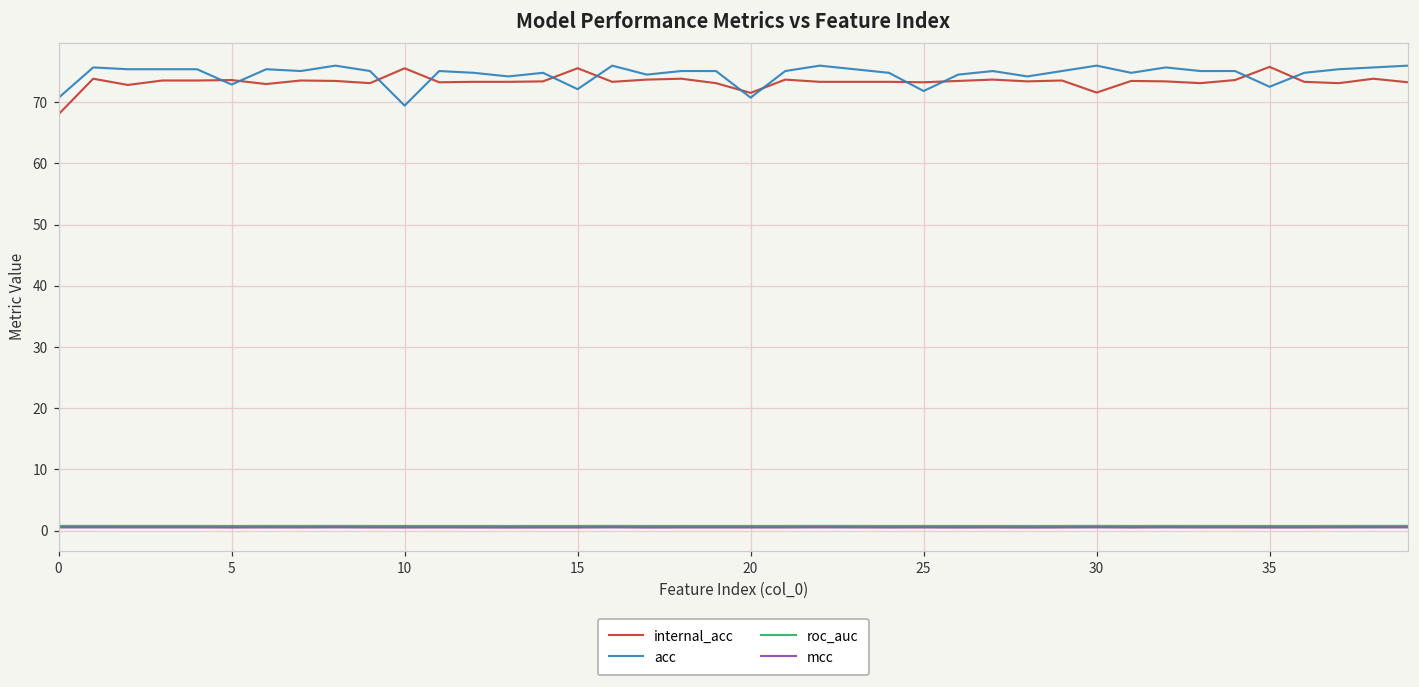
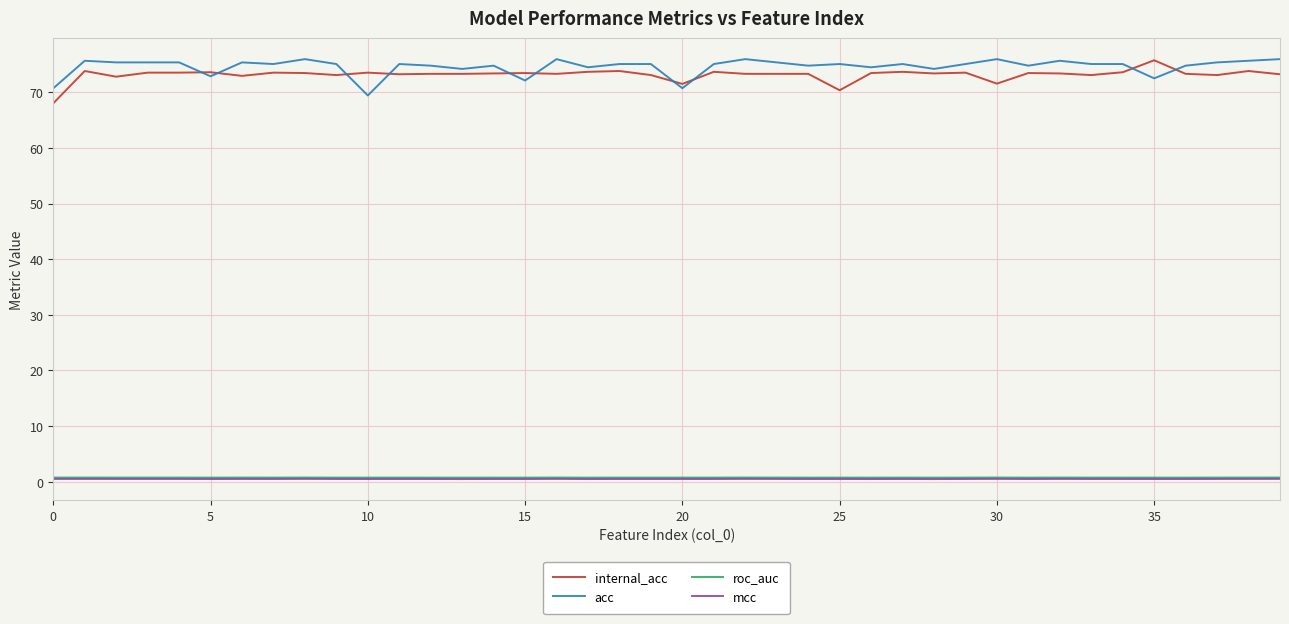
internal_acc, 10: 76 -> 74
internal_acc, 15: 76 -> 73
internal_acc, 25: 73 -> 70
acc, 25: 72 -> 75
